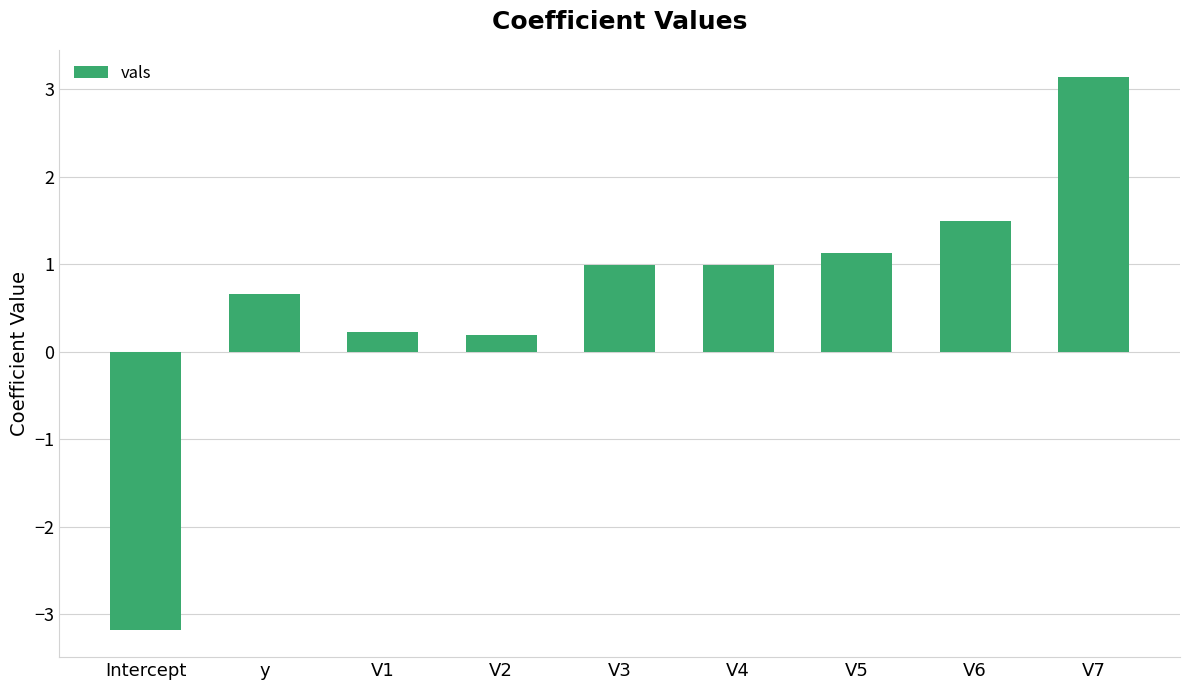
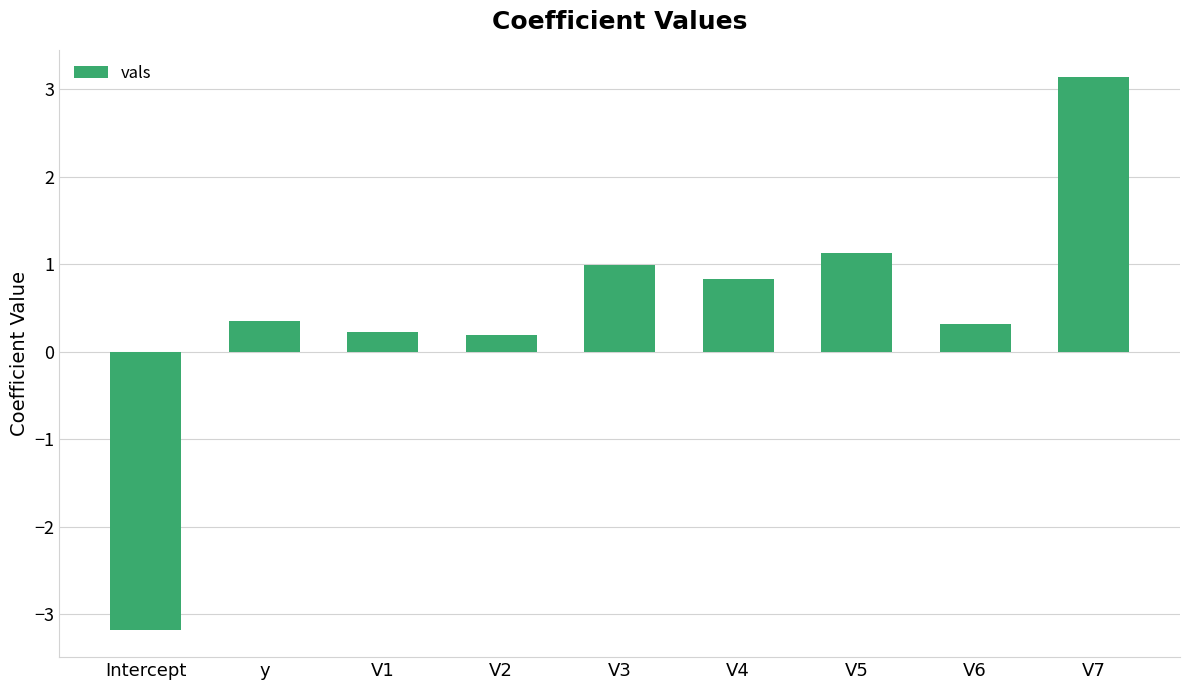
y: 0.7 -> 0.4
V4: 1.0 -> 0.8
V6: 1.5 -> 0.3
